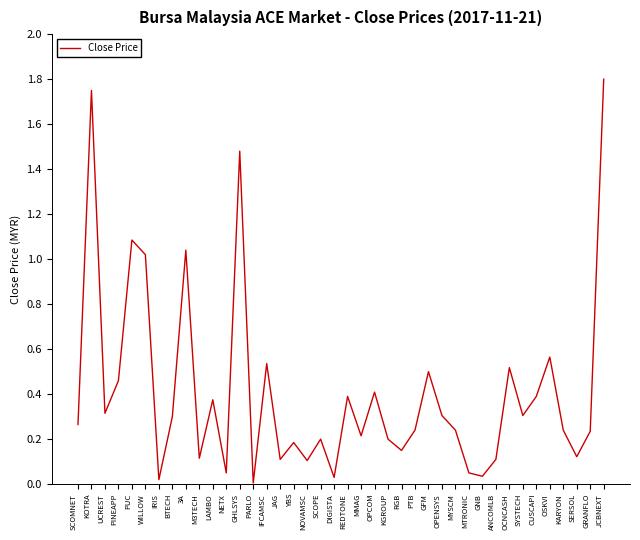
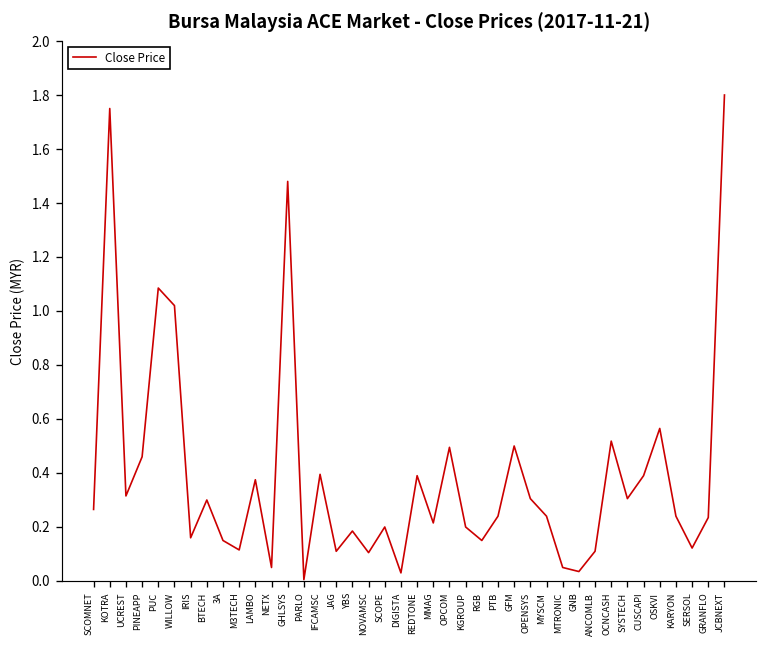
IRIS: 0.02 -> 0.16
3A: 1.04 -> 0.15
IFCAMSC: 0.54 -> 0.40
OPCOM: 0.41 -> 0.50
